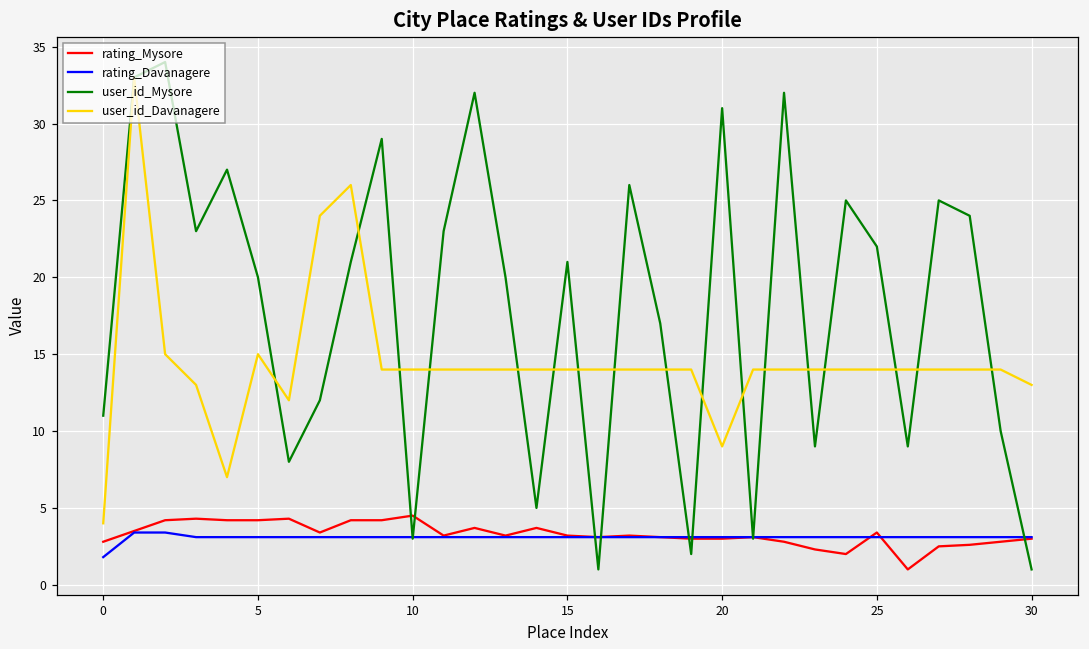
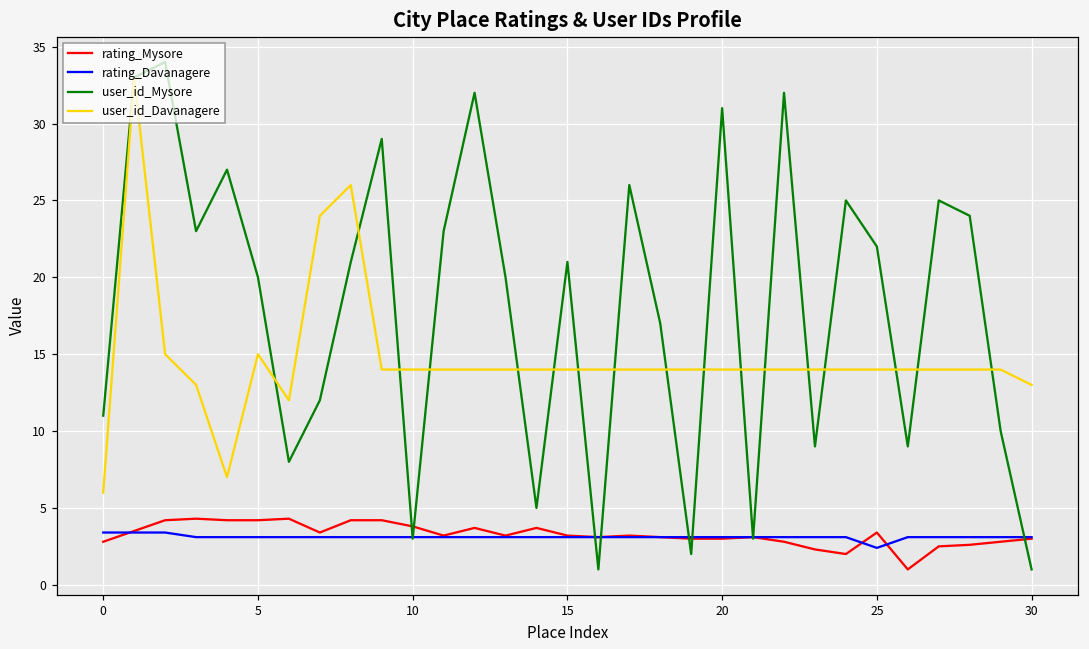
rating_Davanagere, 0: 1.8 -> 3.4
user_id_Davanagere, 0: 4 -> 6
rating_Mysore, 10: 4.5 -> 3.8
user_id_Davanagere, 20: 9 -> 14
rating_Davanagere, 25: 3.1 -> 2.4
